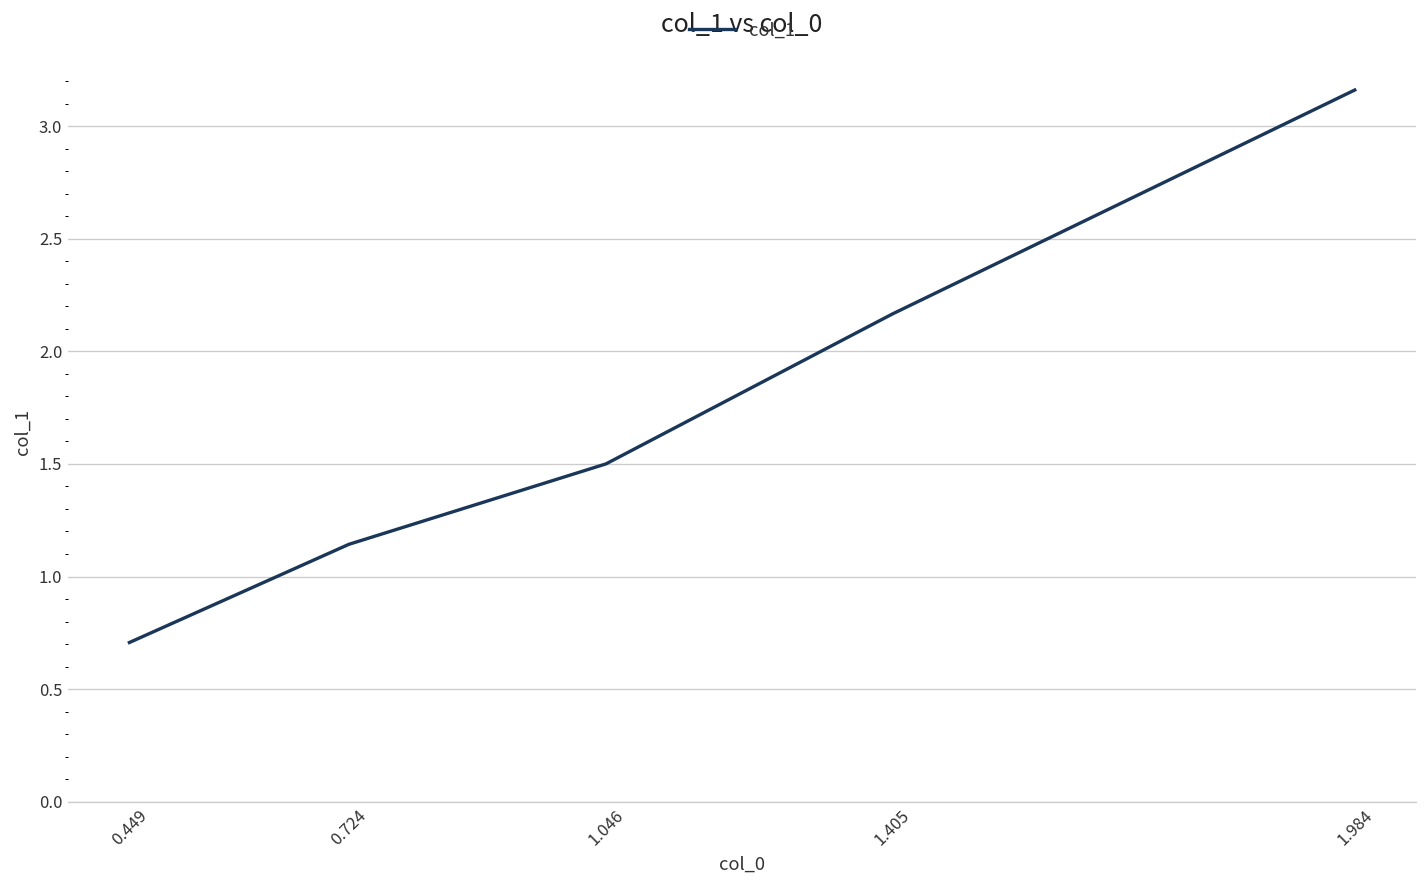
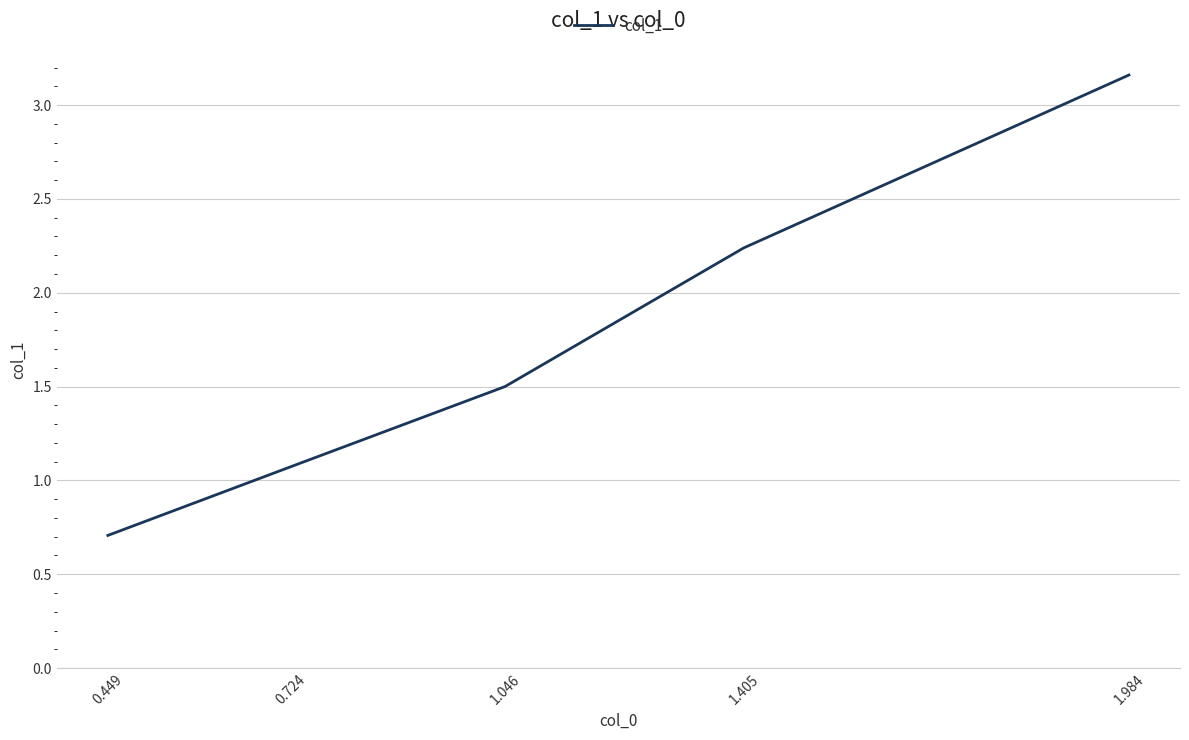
0.724: 1.14 -> 1.07
1.405: 2.17 -> 2.24
